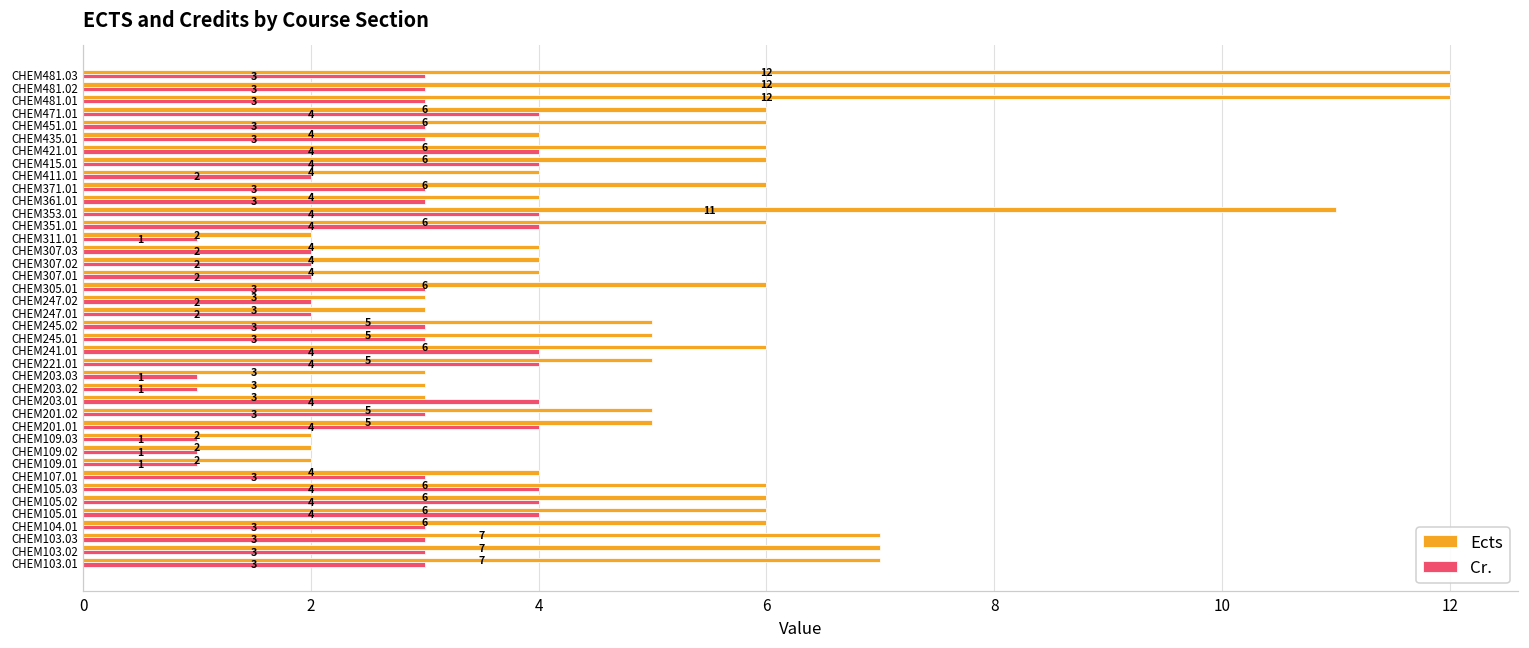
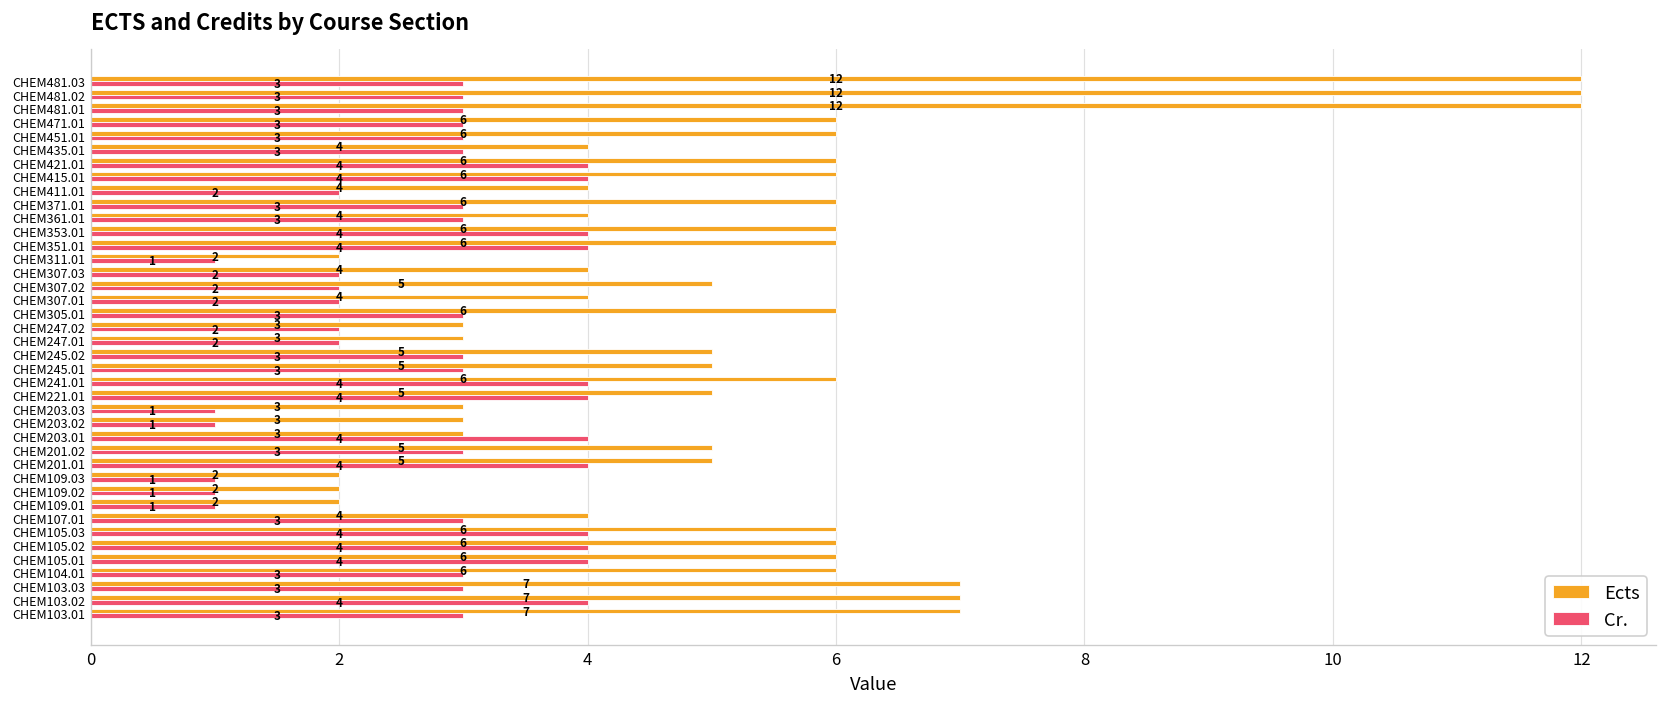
Cr., CHEM471.01: 4 -> 3
Ects, CHEM353.01: 11 -> 6
Ects, CHEM307.02: 4 -> 5
Cr., CHEM103.02: 3 -> 4
